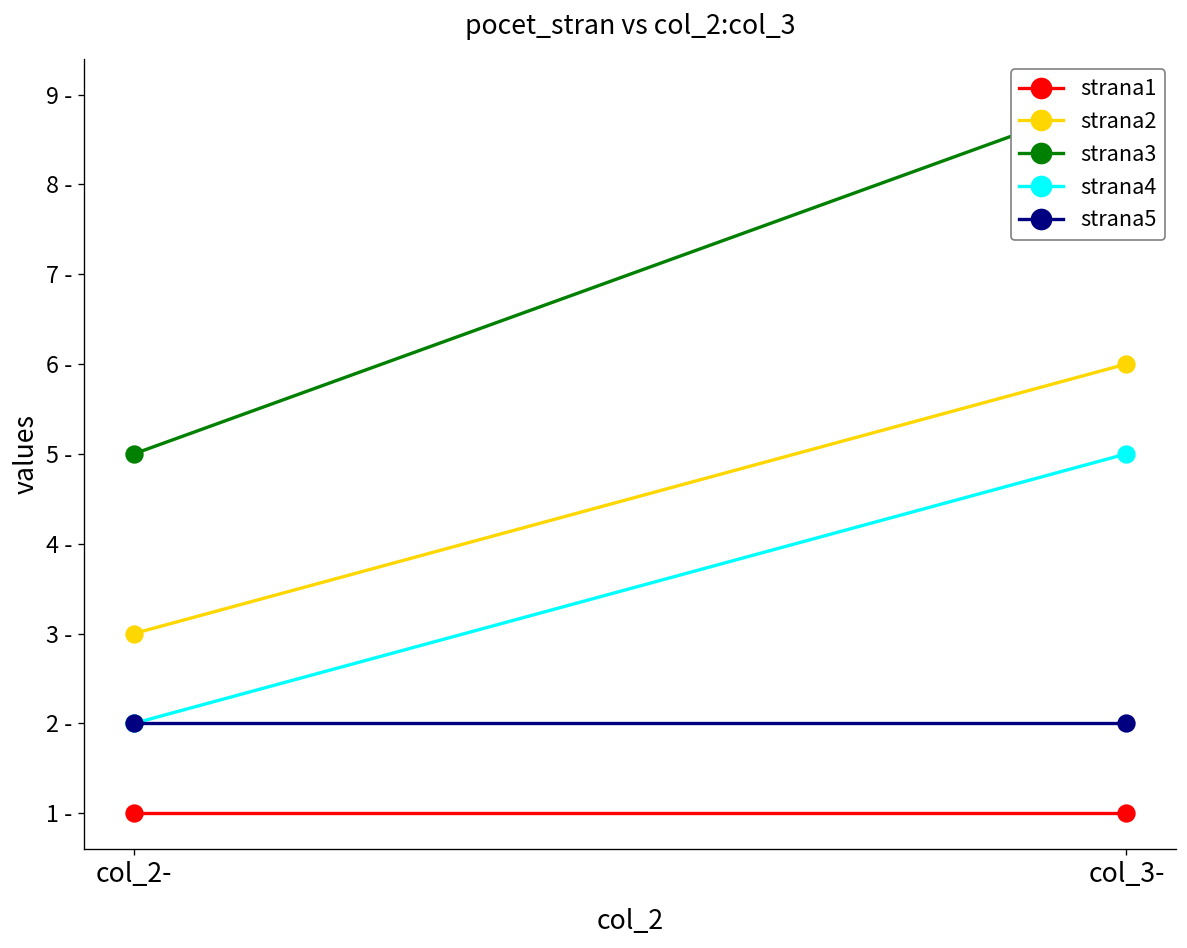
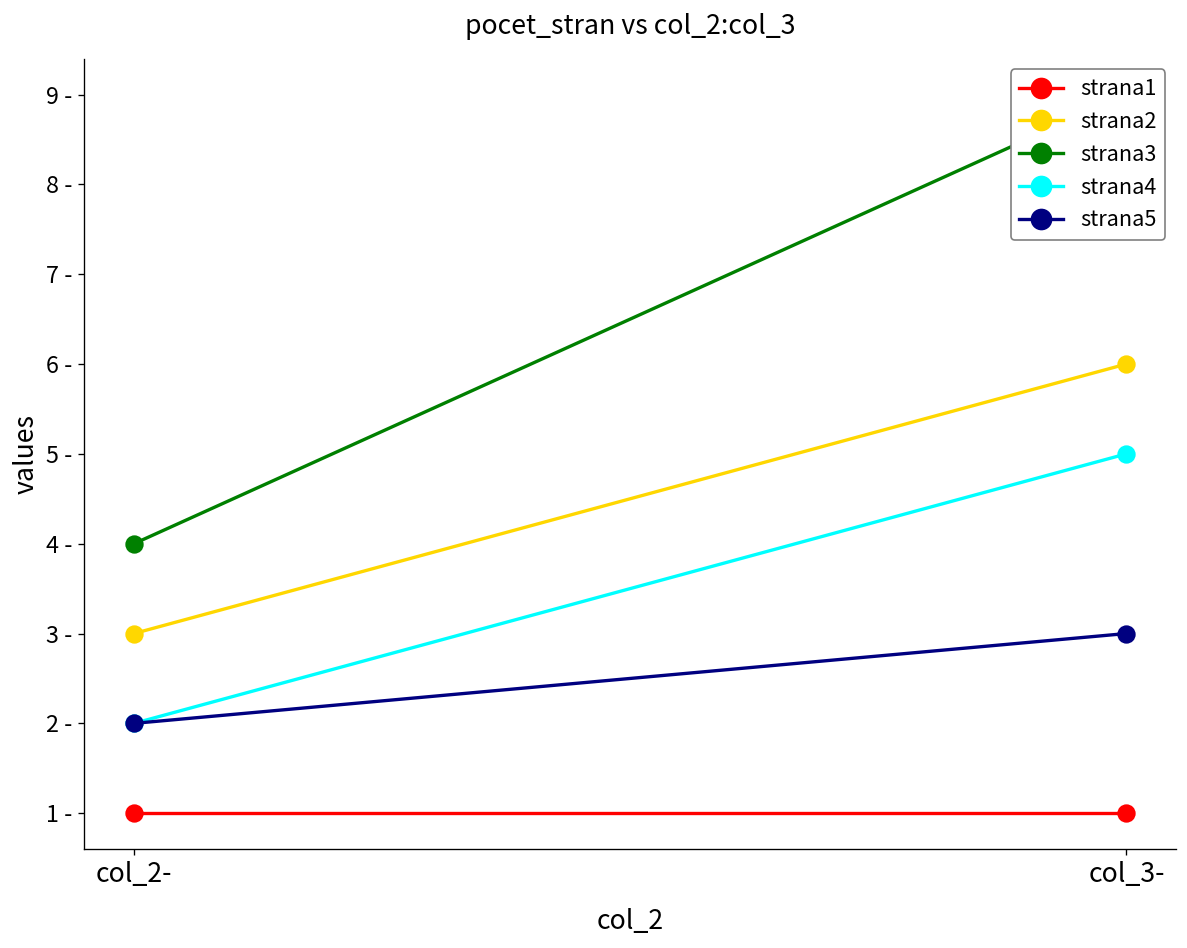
strana3, col_2-: 5 - -> 4 -
strana5, col_3-: 2 - -> 3 -
